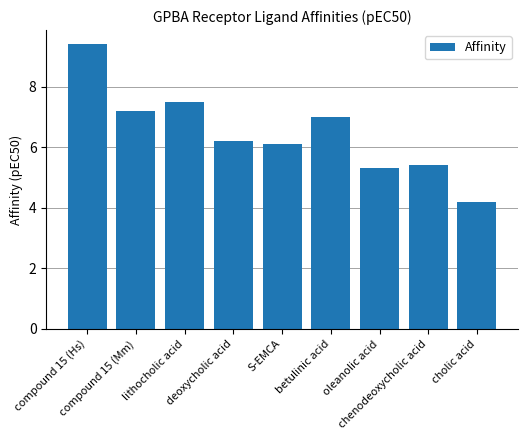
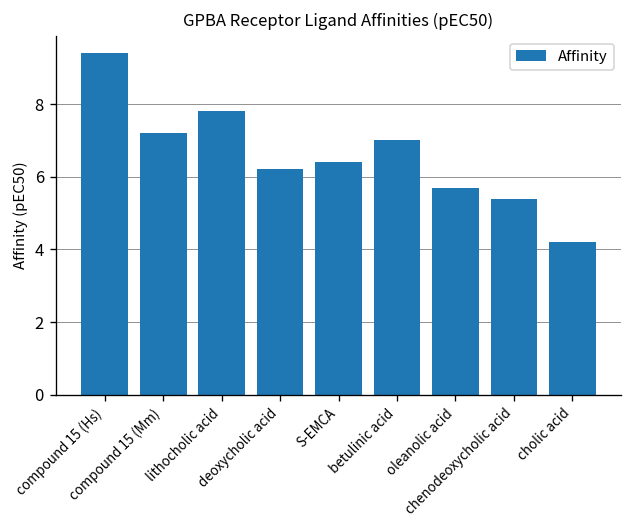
lithocholic acid: 7.5 -> 7.8
S-EMCA: 6.1 -> 6.4
oleanolic acid: 5.3 -> 5.7
